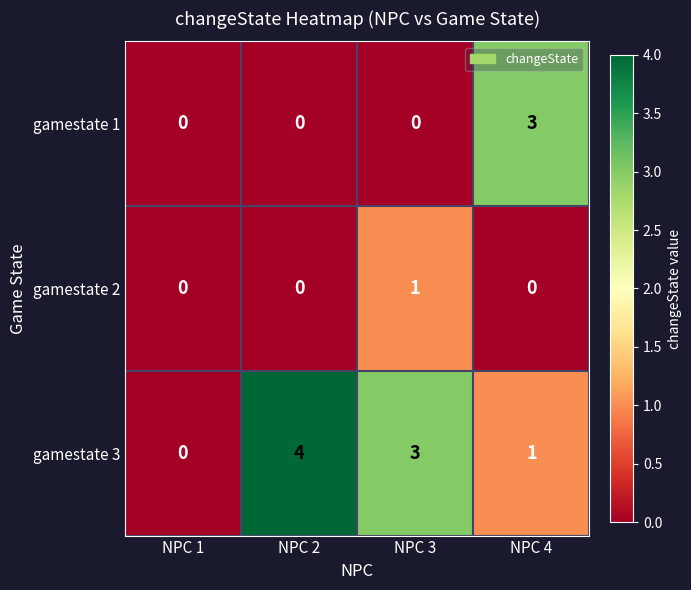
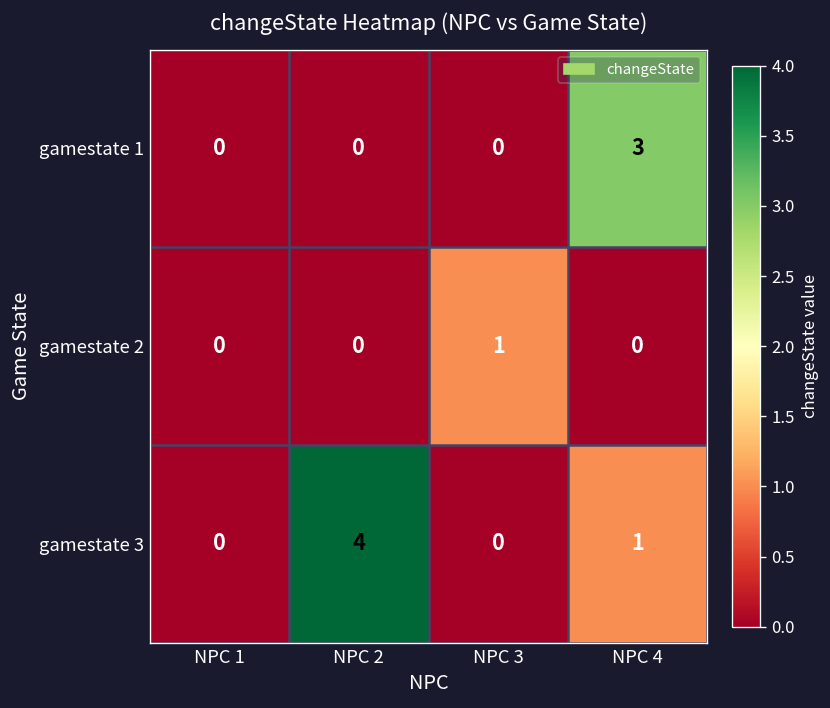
gamestate 3, NPC 3: 3 -> 0
